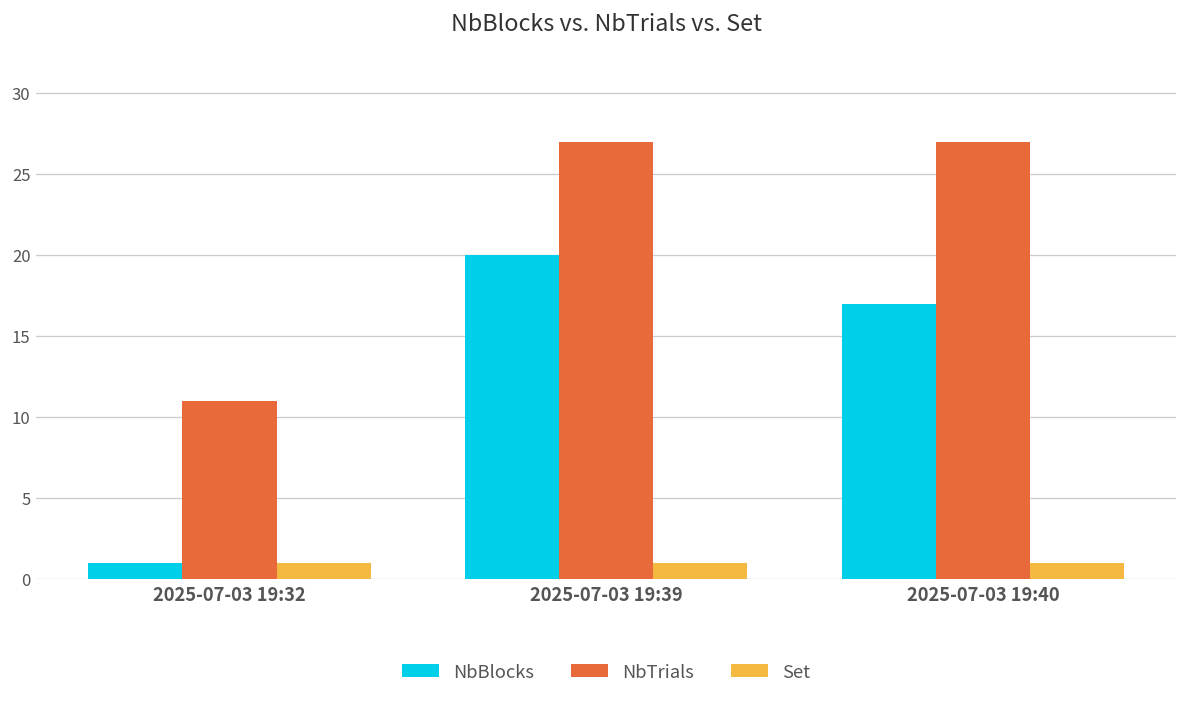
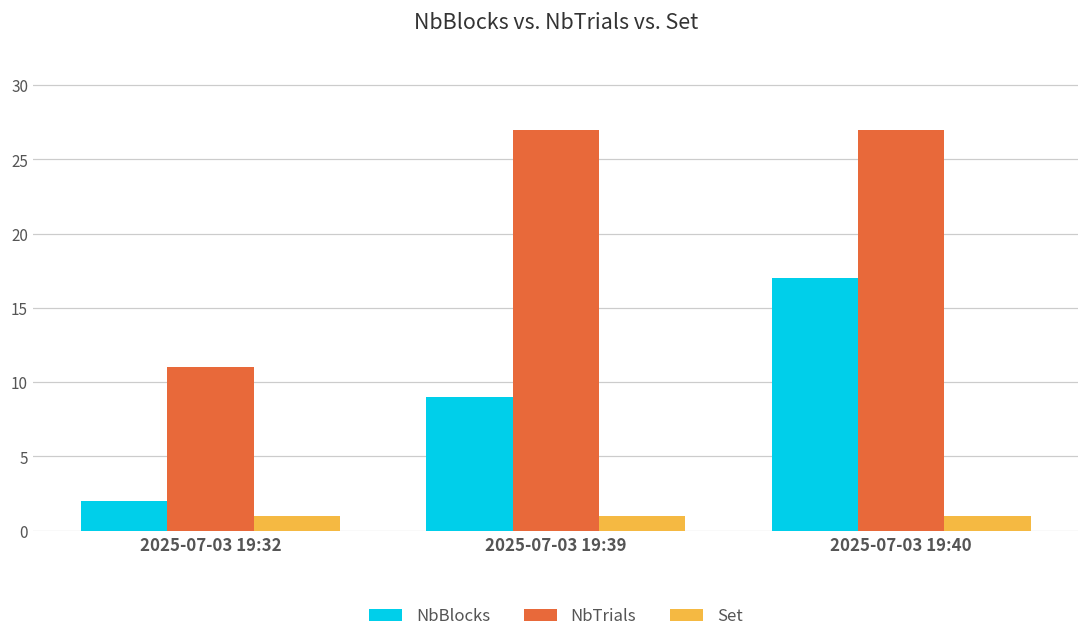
NbBlocks, 2025-07-03 19:32: 1 -> 2
NbBlocks, 2025-07-03 19:39: 20 -> 9
